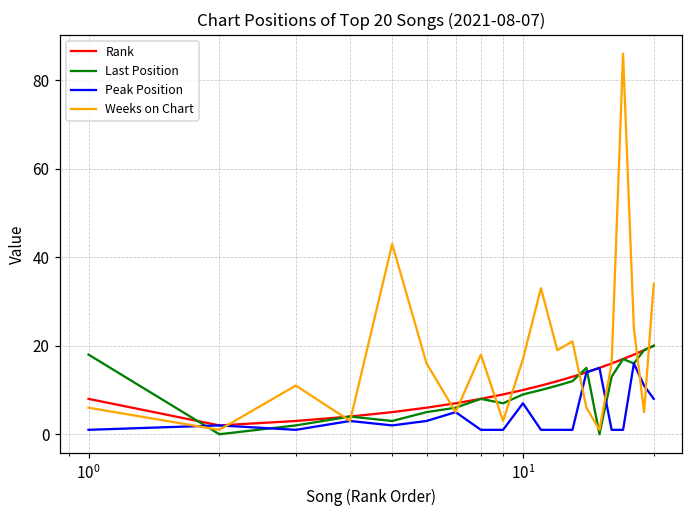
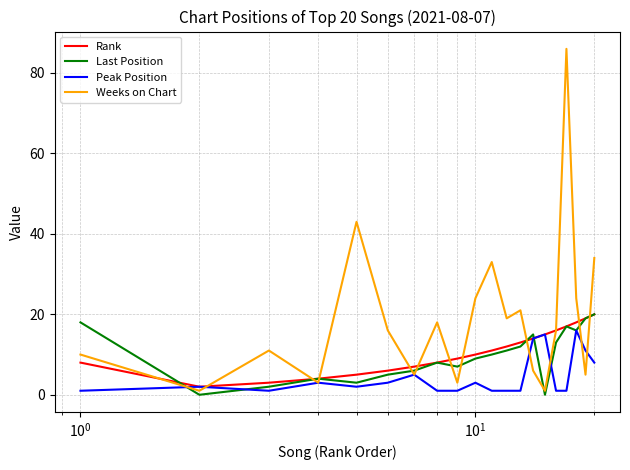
Weeks on Chart, 10^0: 6 -> 10
Peak Position, 10^1: 7 -> 3
Weeks on Chart, 10^1: 17 -> 24
